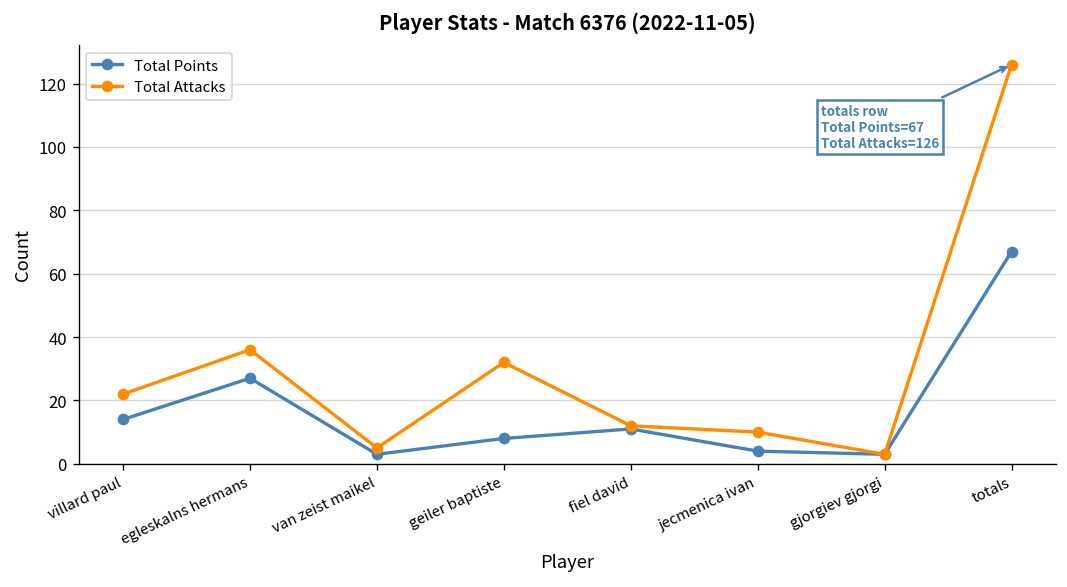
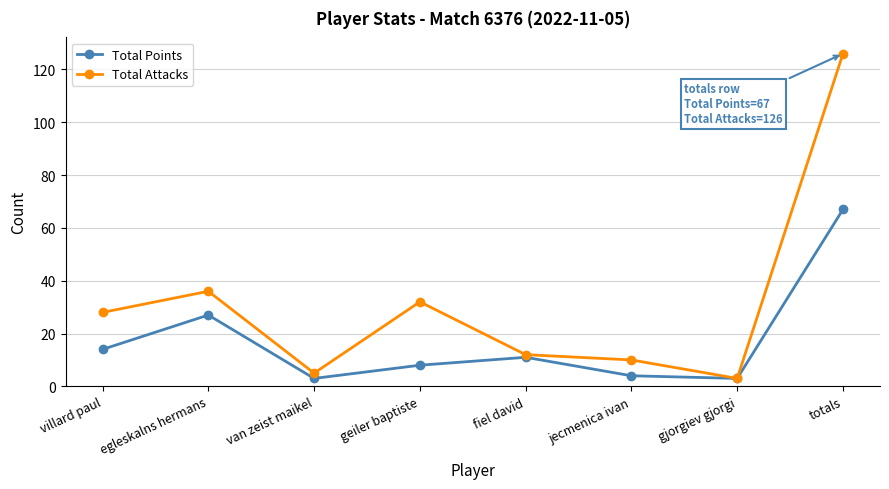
Total Attacks, villard paul: 22 -> 28
